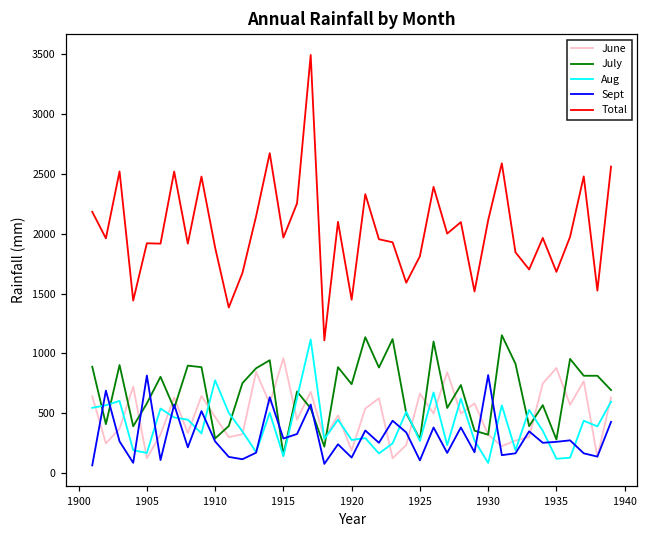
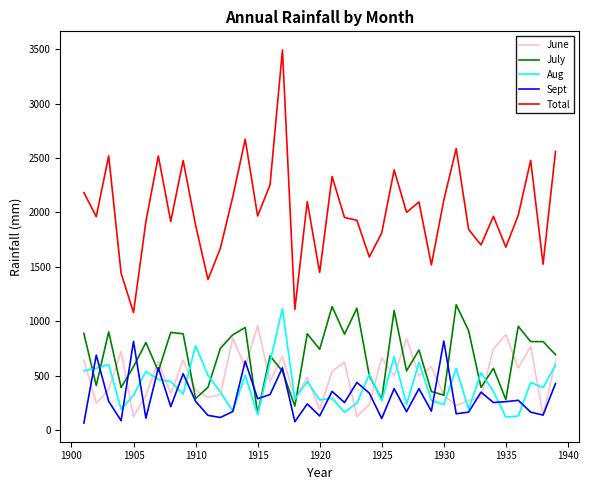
Aug, 1905: 170 -> 320
Total, 1905: 1920 -> 1080
June, 1910: 470 -> 370
Aug, 1930: 80 -> 240
